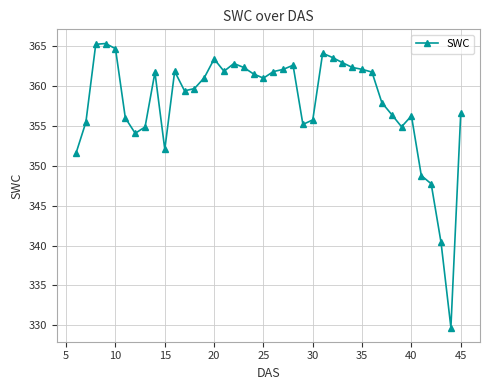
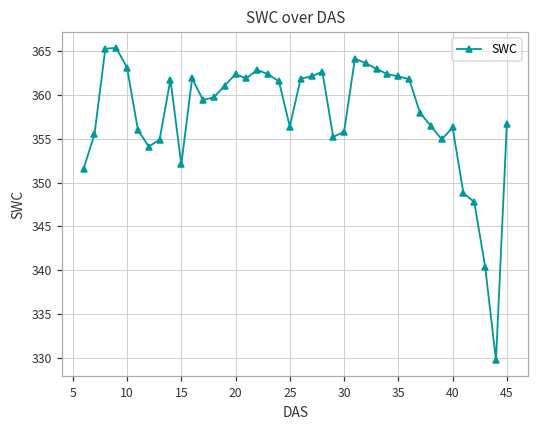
10: 365 -> 363
20: 363 -> 362
25: 361 -> 356
